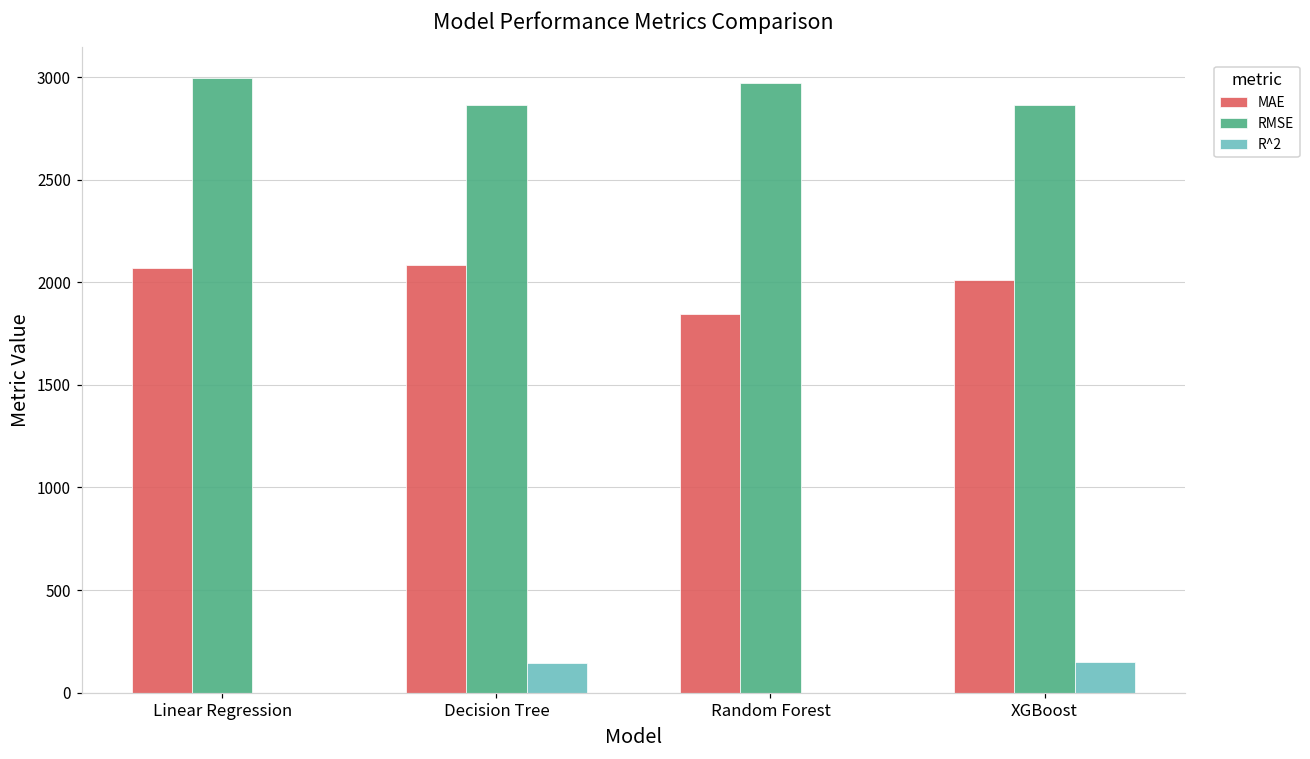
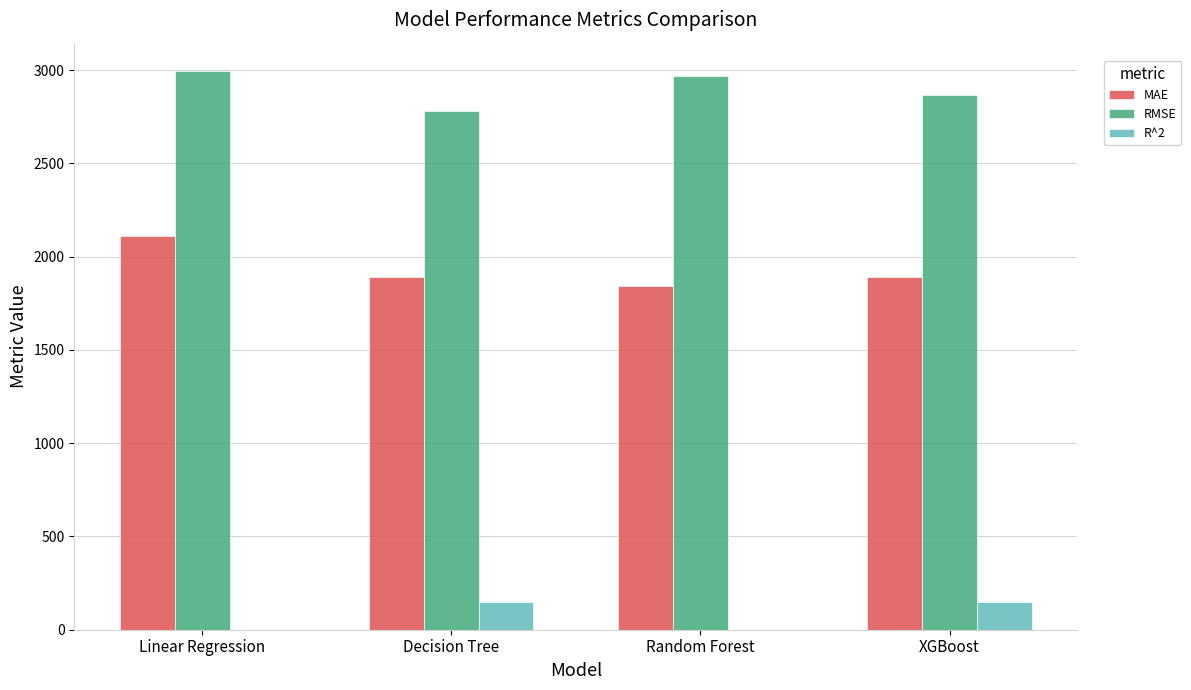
MAE, Linear Regression: 2070 -> 2110
MAE, Decision Tree: 2080 -> 1890
RMSE, Decision Tree: 2870 -> 2780
MAE, XGBoost: 2010 -> 1890
